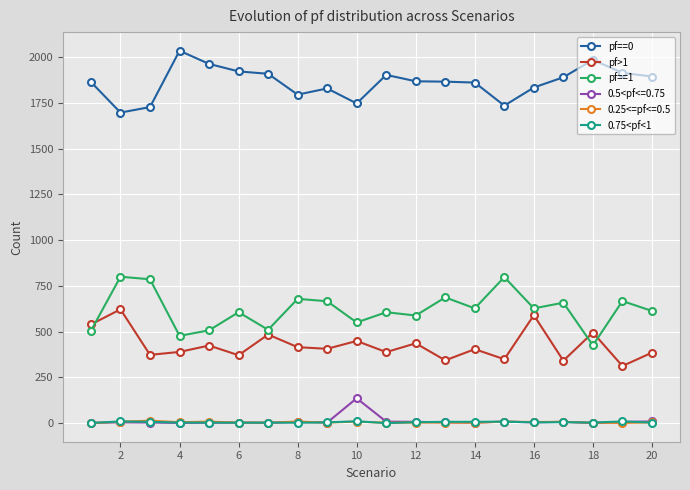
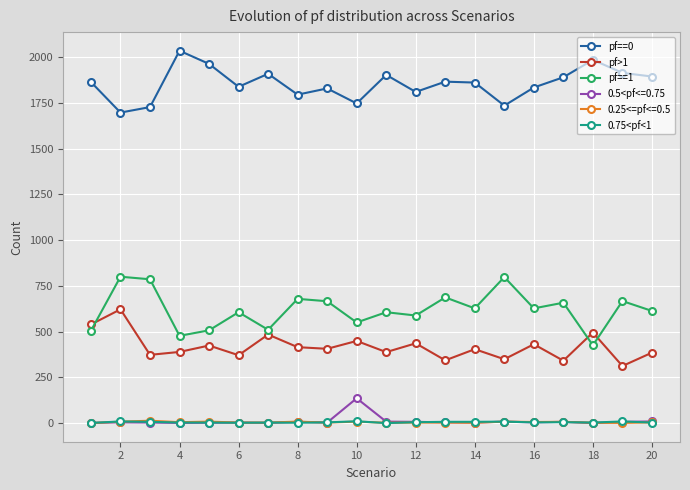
pf==0, 6: 1920 -> 1840
pf==0, 12: 1870 -> 1810
pf>1, 16: 590 -> 430
